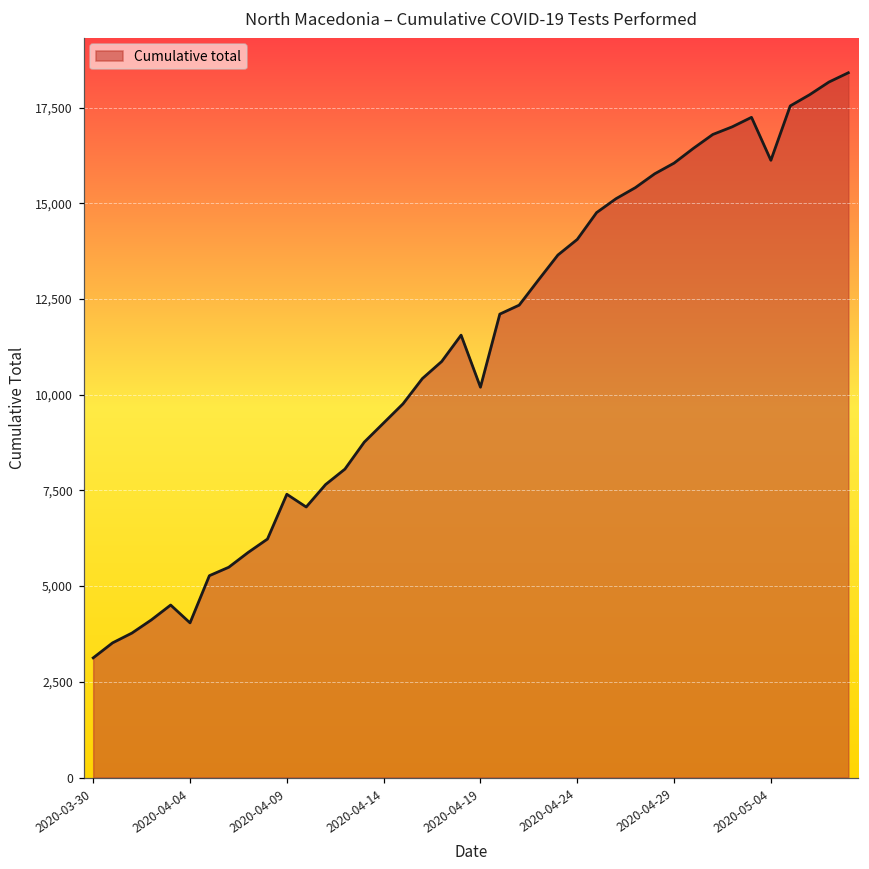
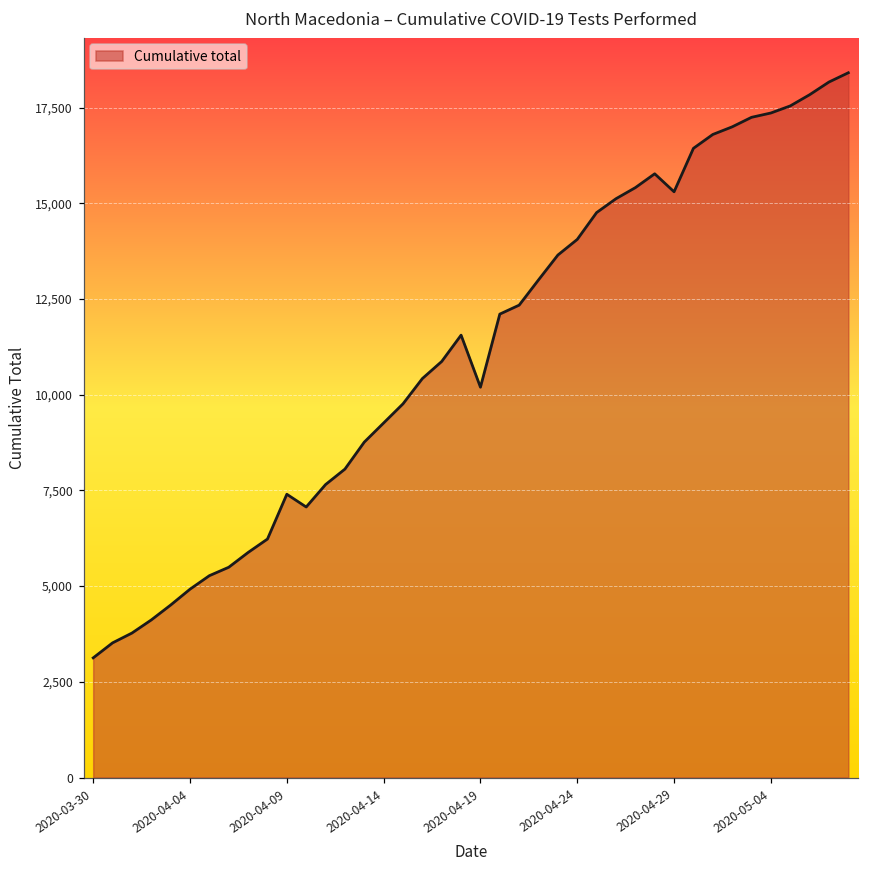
2020-04-04: 4,000 -> 4,900
2020-04-29: 16,100 -> 15,300
2020-05-04: 16,100 -> 17,400
